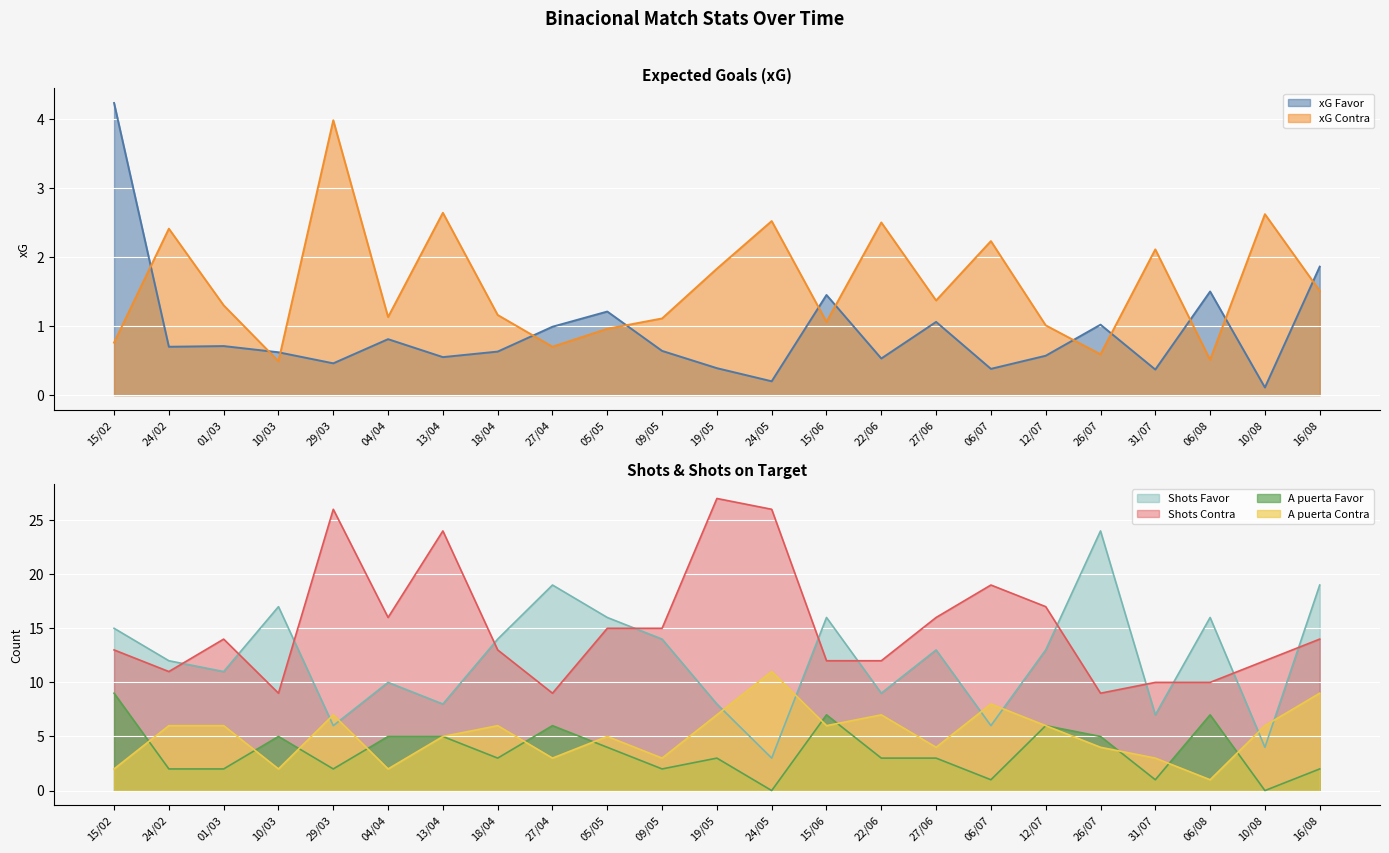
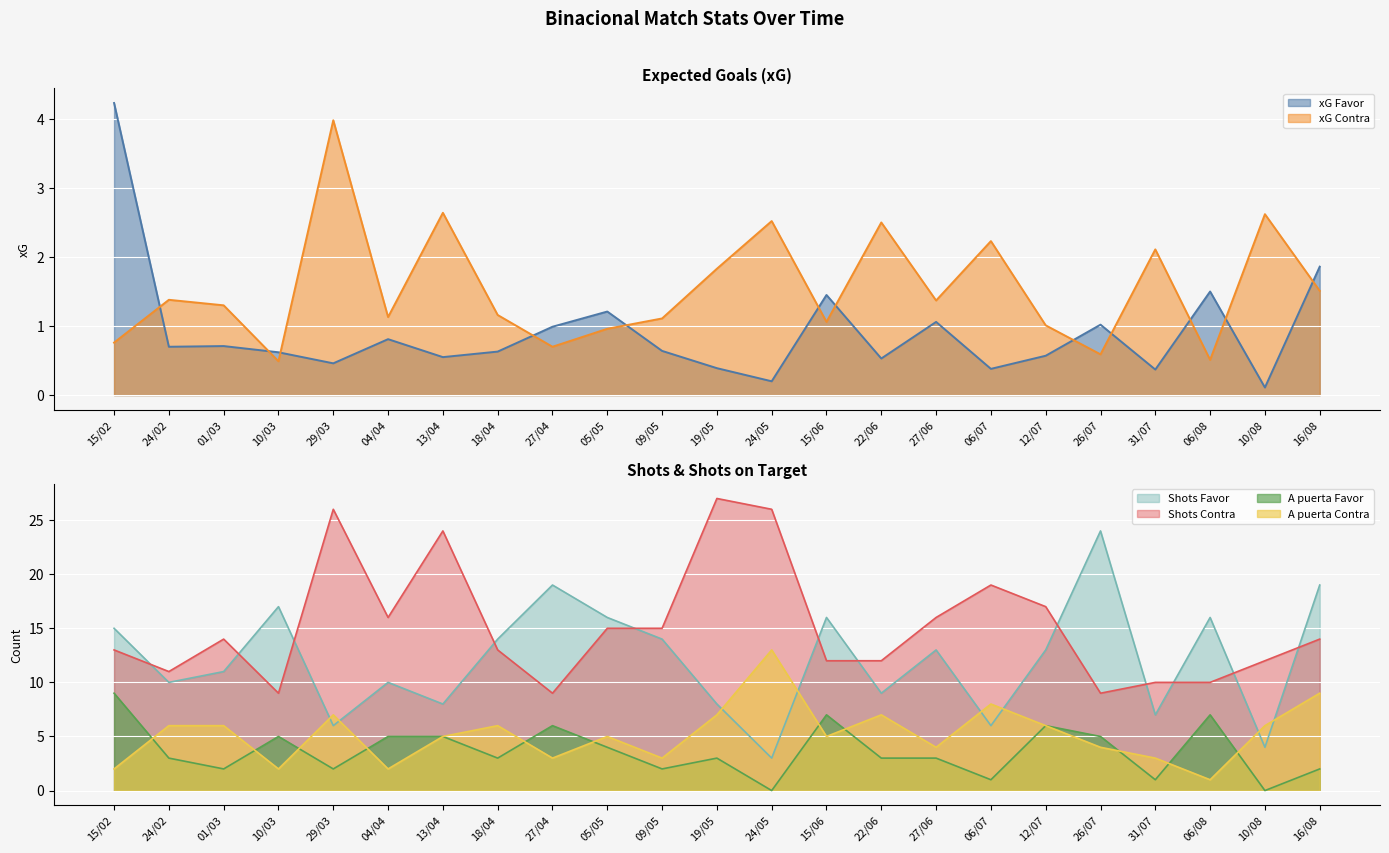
Expected Goals (xG), xG Contra, 24/02: 2.4 -> 1.4
Shots & Shots on Target, Shots Favor, 24/02: 12 -> 10
Shots & Shots on Target, A puerta Favor, 24/02: 2 -> 3
Shots & Shots on Target, A puerta Contra, 24/05: 11 -> 13
Shots & Shots on Target, A puerta Contra, 15/06: 6 -> 5
